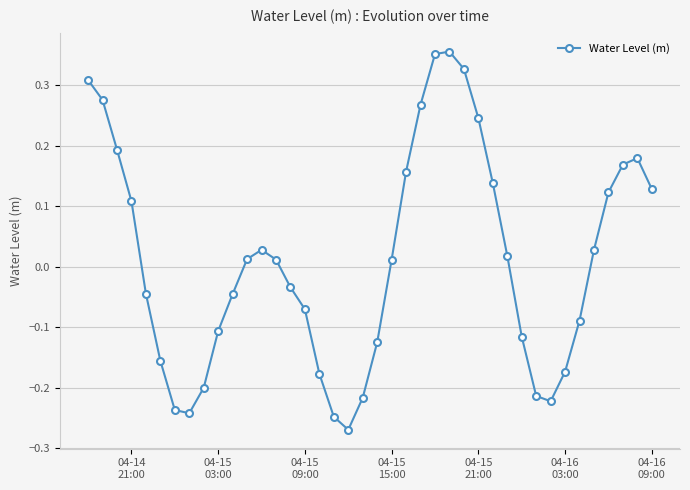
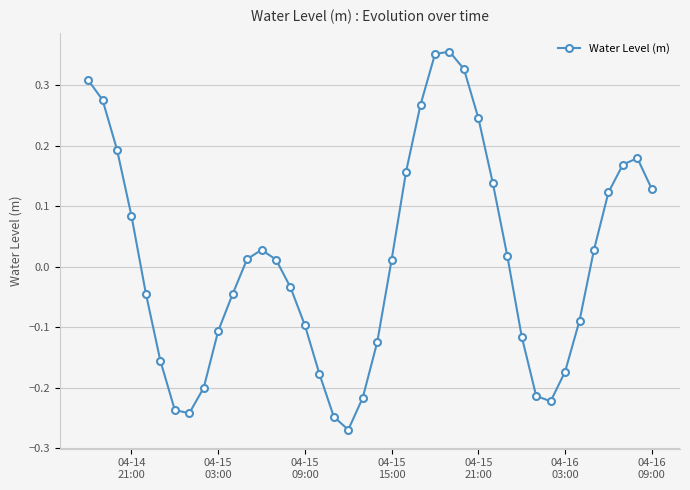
04-14 21:00: 0.11 -> 0.08
04-15 09:00: -0.07 -> -0.10
